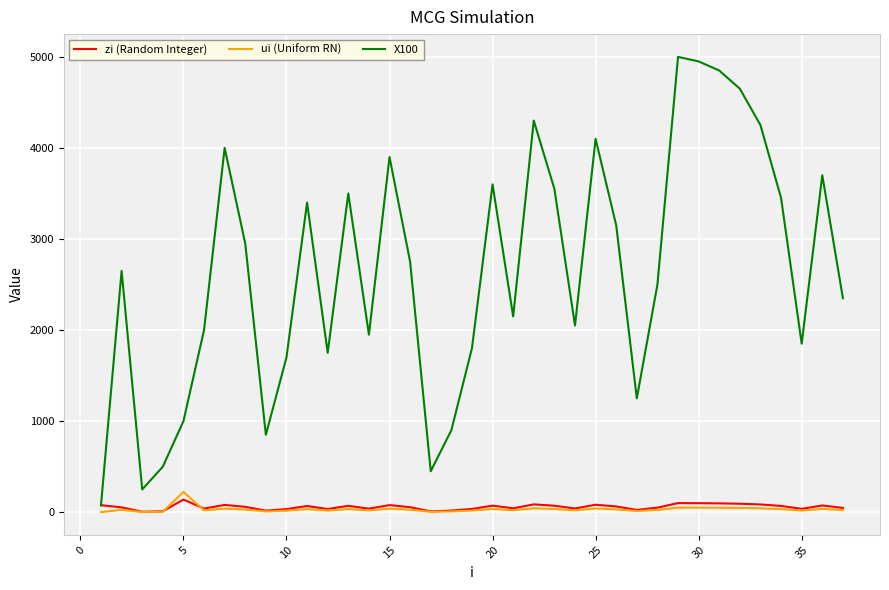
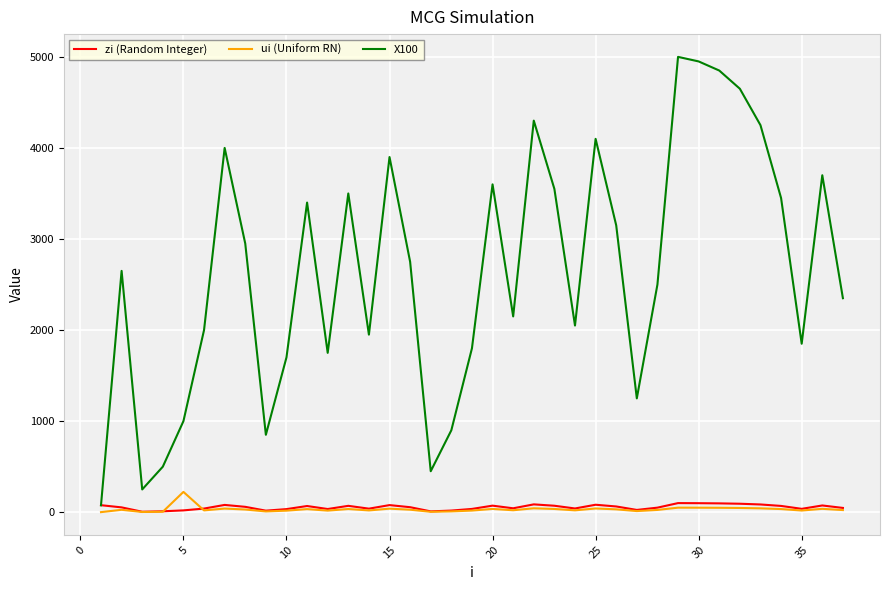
zi (Random Integer), 5: 100 -> 0
